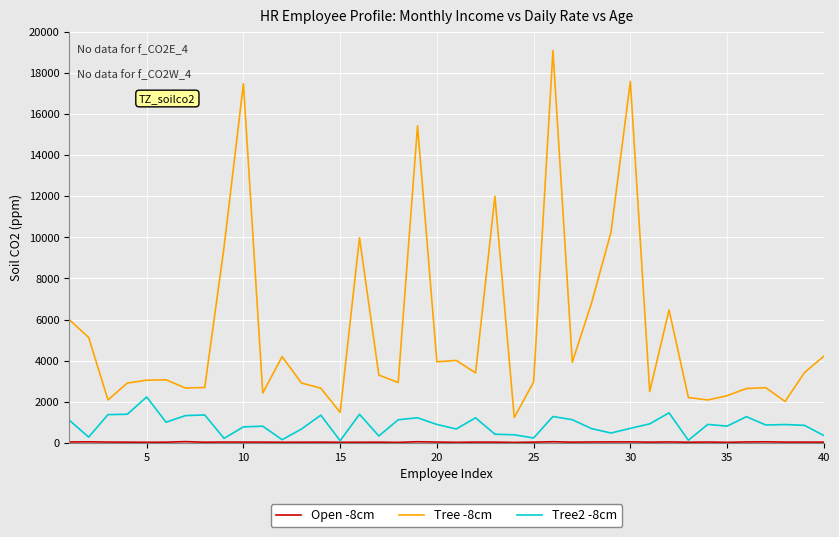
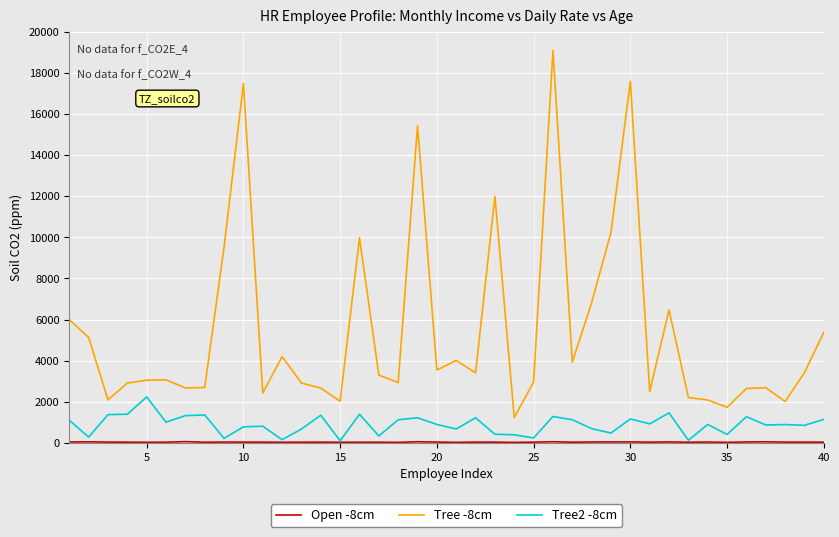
Tree -8cm, 15: 1500 -> 2000
Tree -8cm, 20: 3900 -> 3500
Tree2 -8cm, 30: 700 -> 1200
Tree -8cm, 35: 2300 -> 1700
Tree2 -8cm, 35: 800 -> 400
Tree -8cm, 40: 4200 -> 5400
Tree2 -8cm, 40: 400 -> 1100
